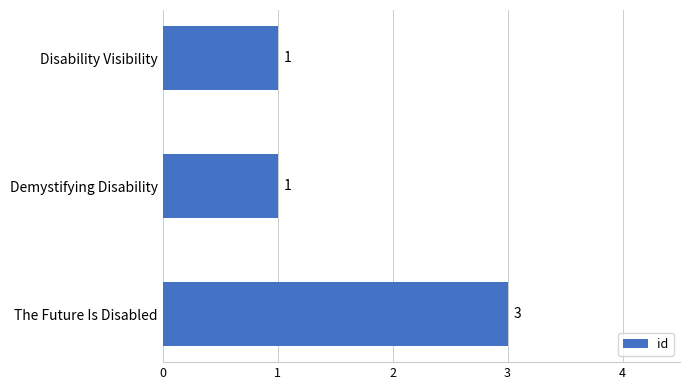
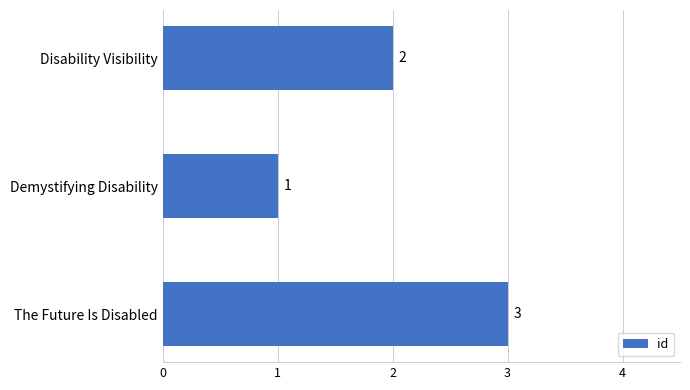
Disability Visibility: 1 -> 2
